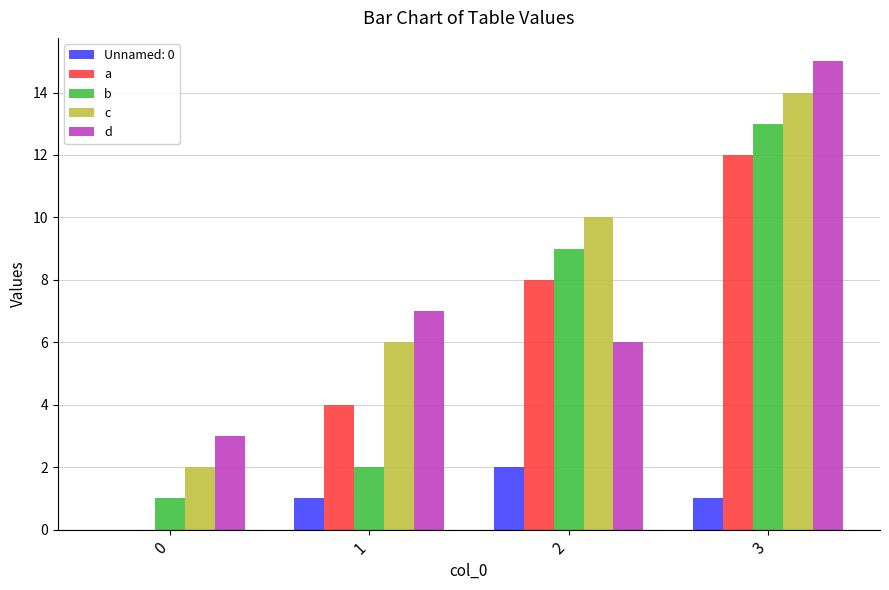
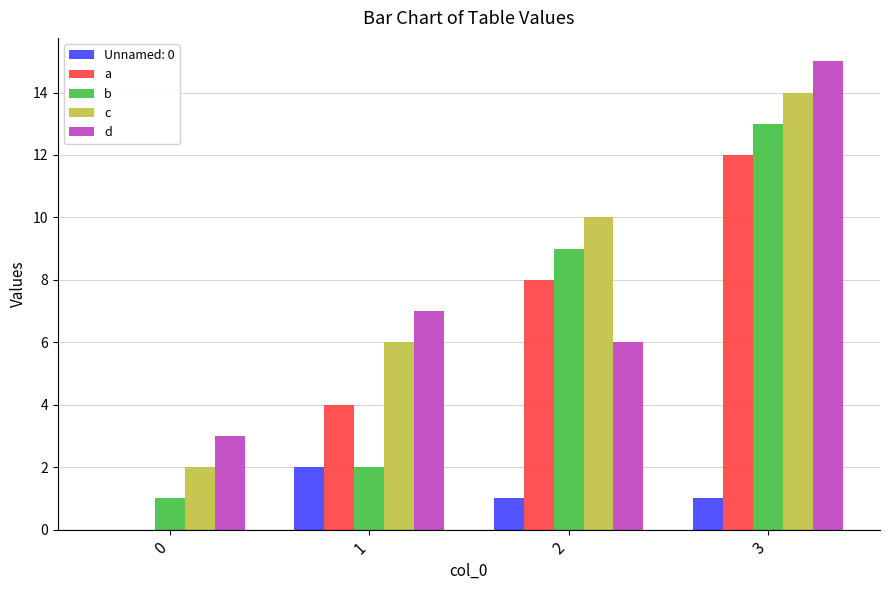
Unnamed: 0, 1: 1 -> 2
Unnamed: 0, 2: 2 -> 1
